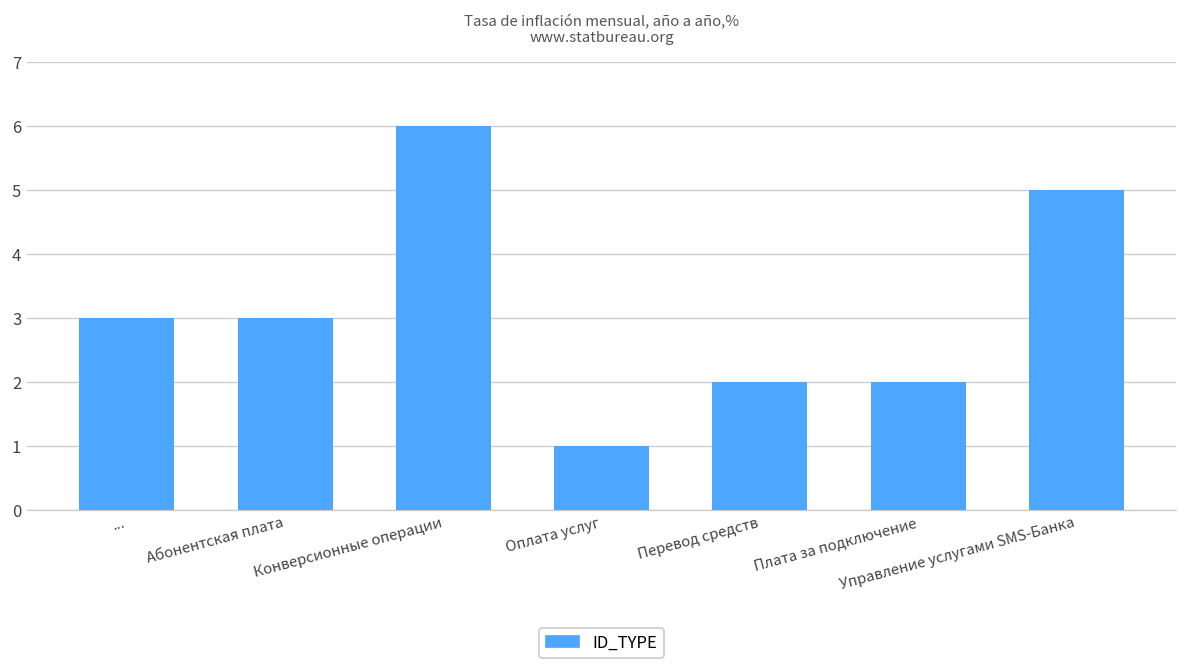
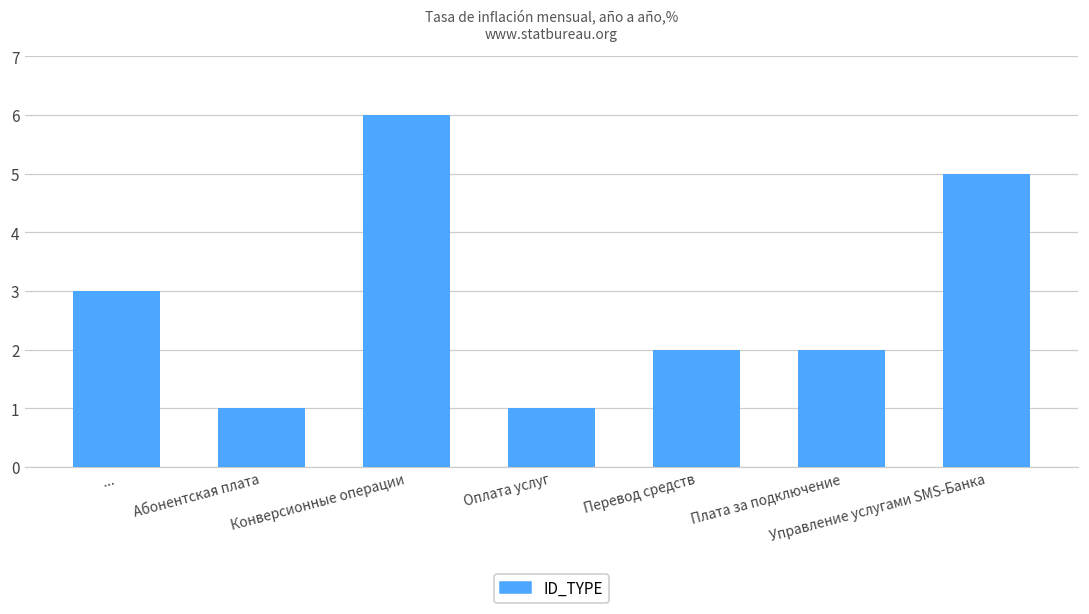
Абонентская плата: 3 -> 1
